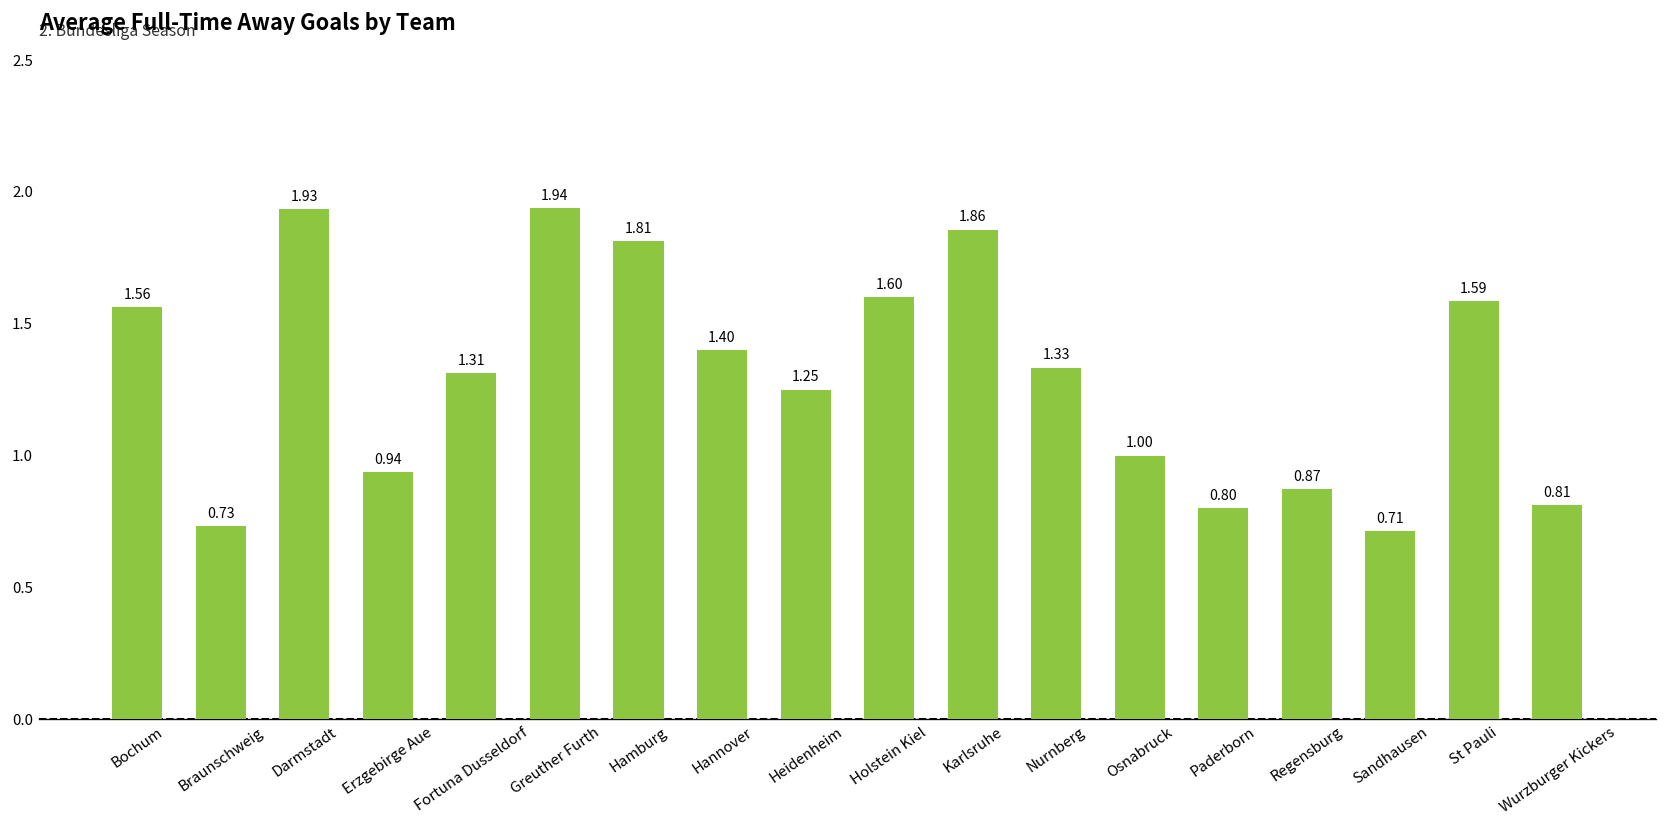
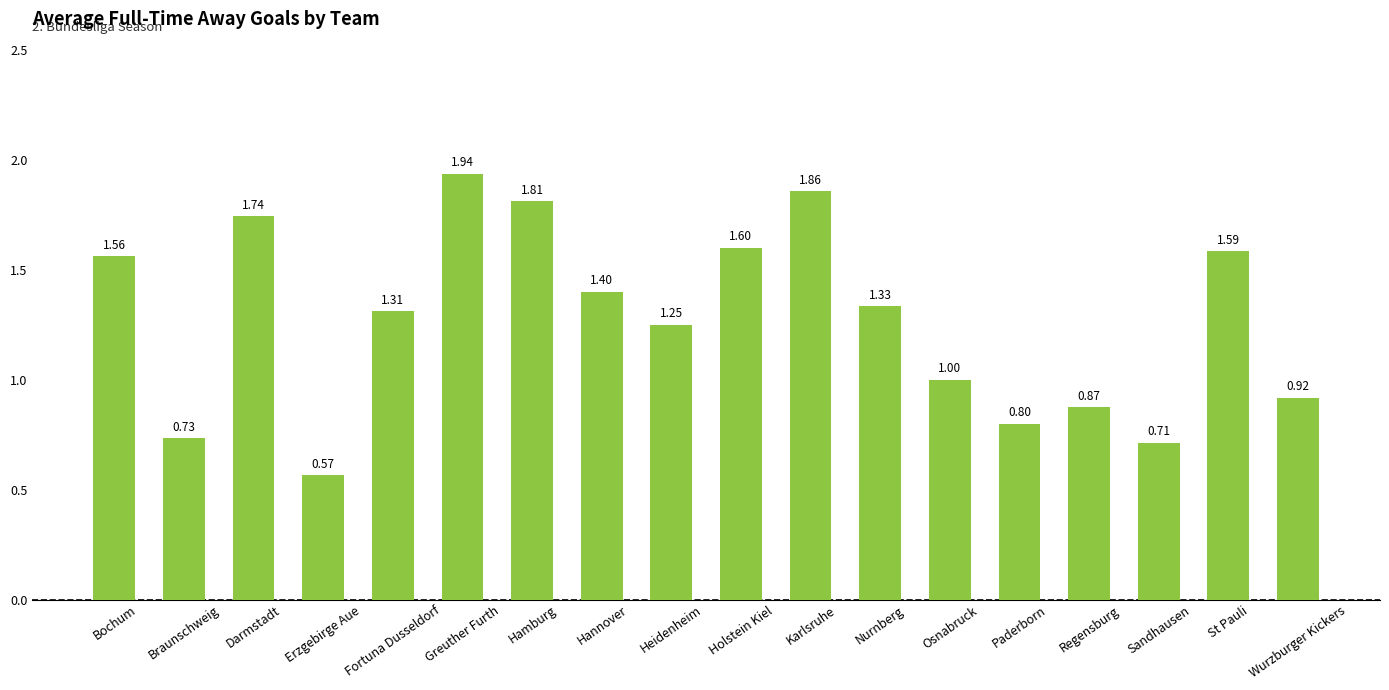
Darmstadt: 1.93 -> 1.74
Erzgebirge Aue: 0.94 -> 0.57
Wurzburger Kickers: 0.81 -> 0.92
